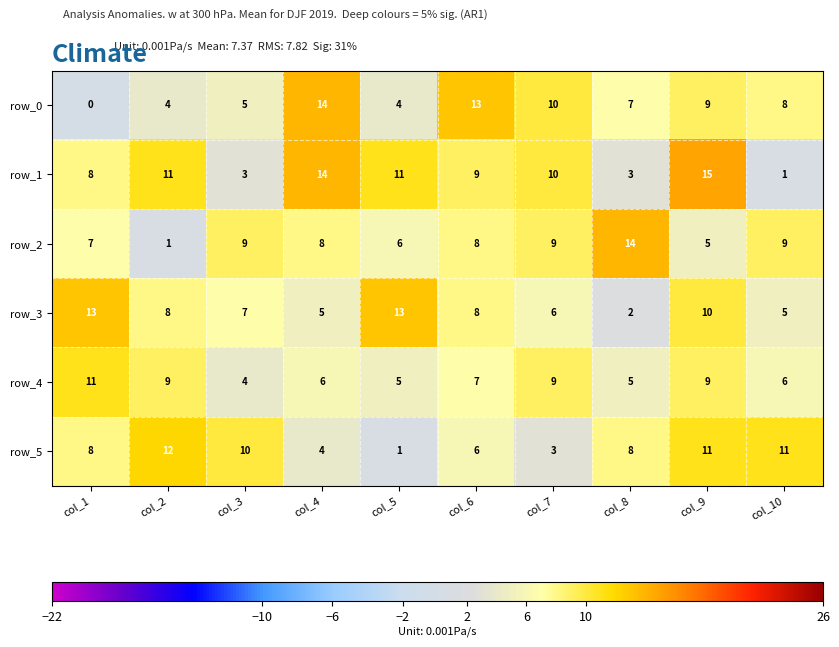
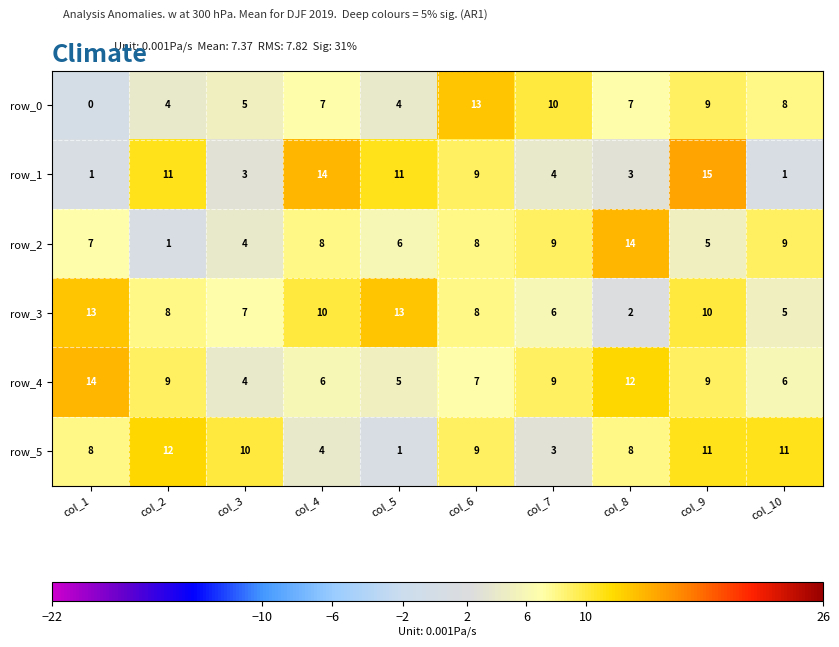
row_0, col_4: 14 -> 7
row_1, col_1: 8 -> 1
row_1, col_7: 10 -> 4
row_2, col_3: 9 -> 4
row_3, col_4: 5 -> 10
row_4, col_1: 11 -> 14
row_4, col_8: 5 -> 12
row_5, col_6: 6 -> 9
